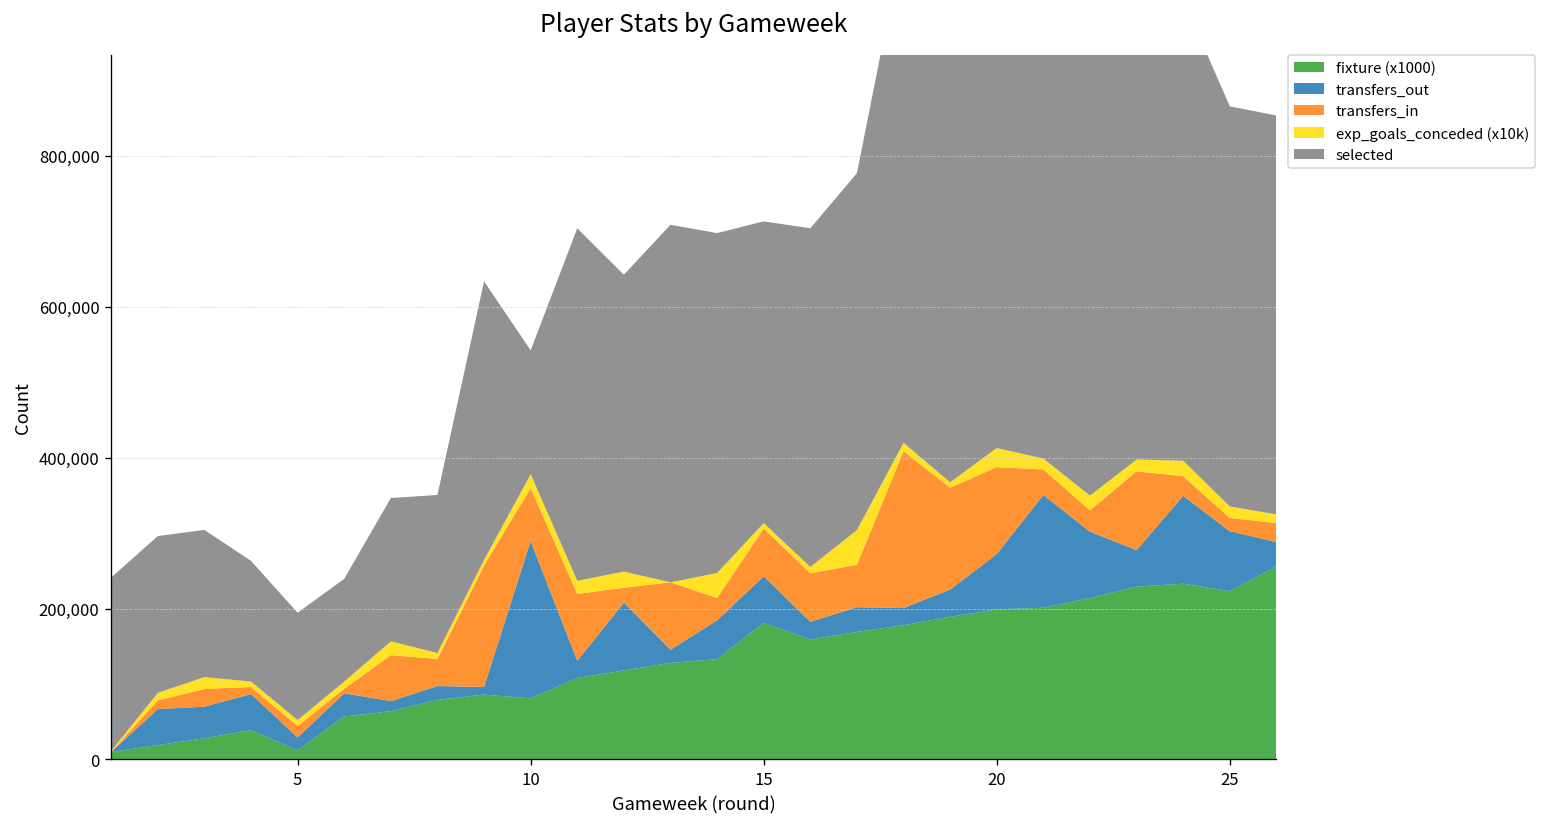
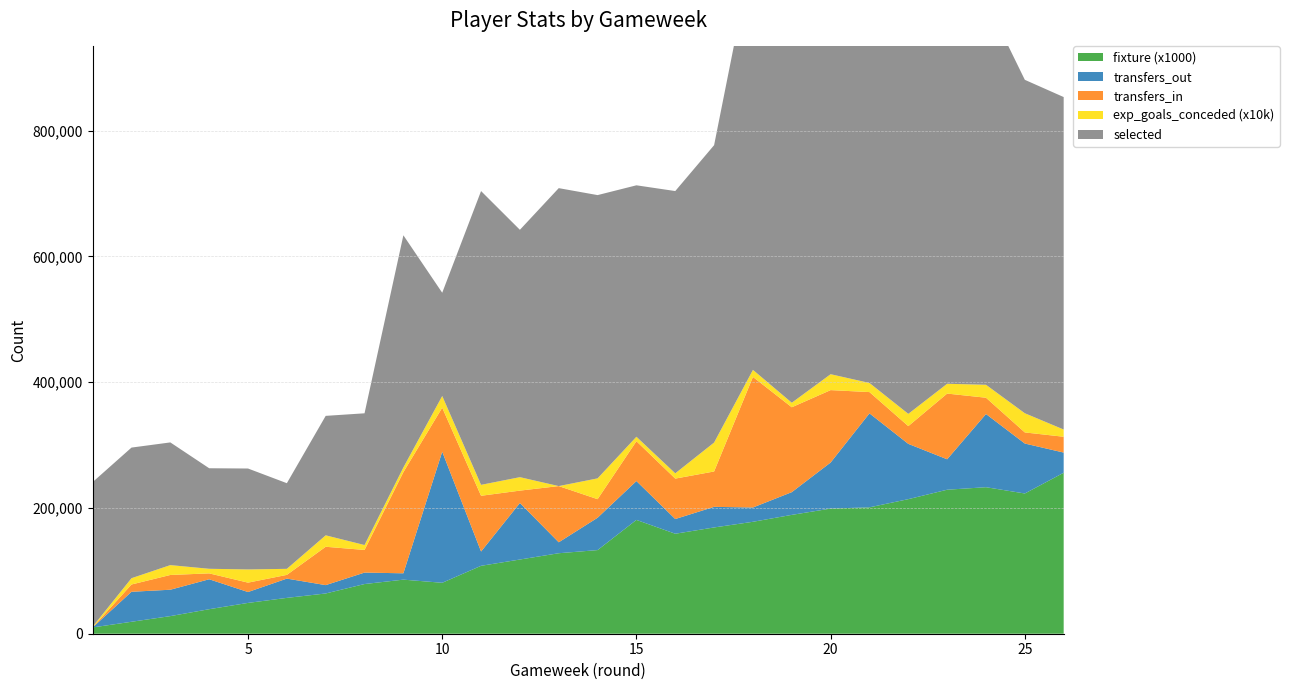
fixture (x1000), 5: 10,000 -> 50,000
exp_goals_conceded (x10k), 5: 10,000 -> 20,000
selected, 5: 140,000 -> 160,000
exp_goals_conceded (x10k), 25: 20,000 -> 30,000
